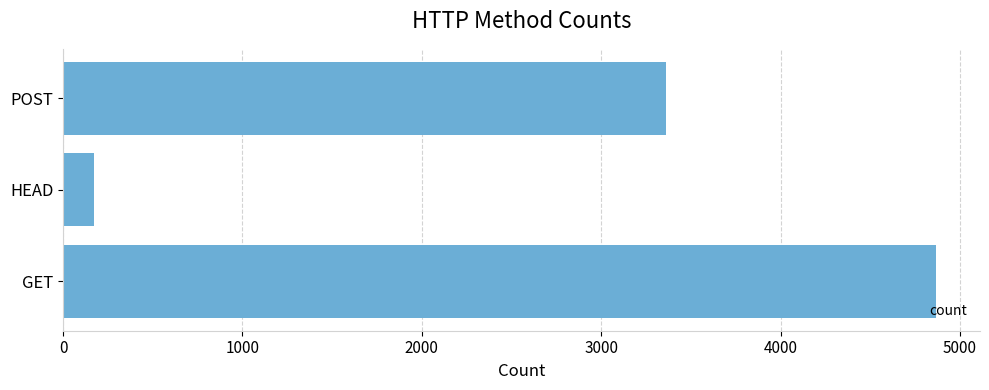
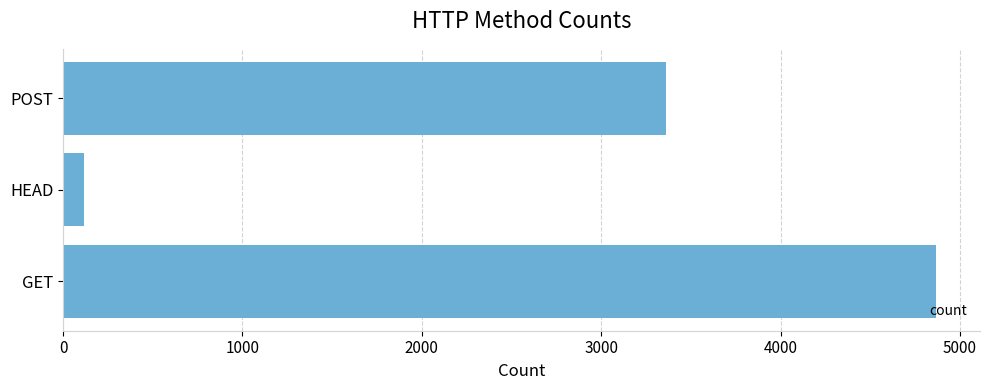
HEAD: 170 -> 120
